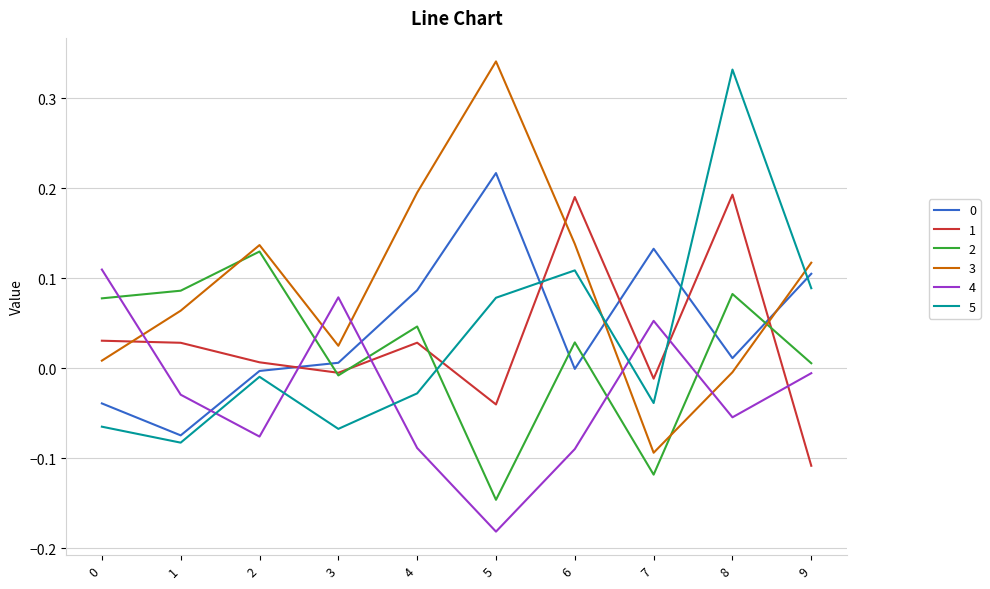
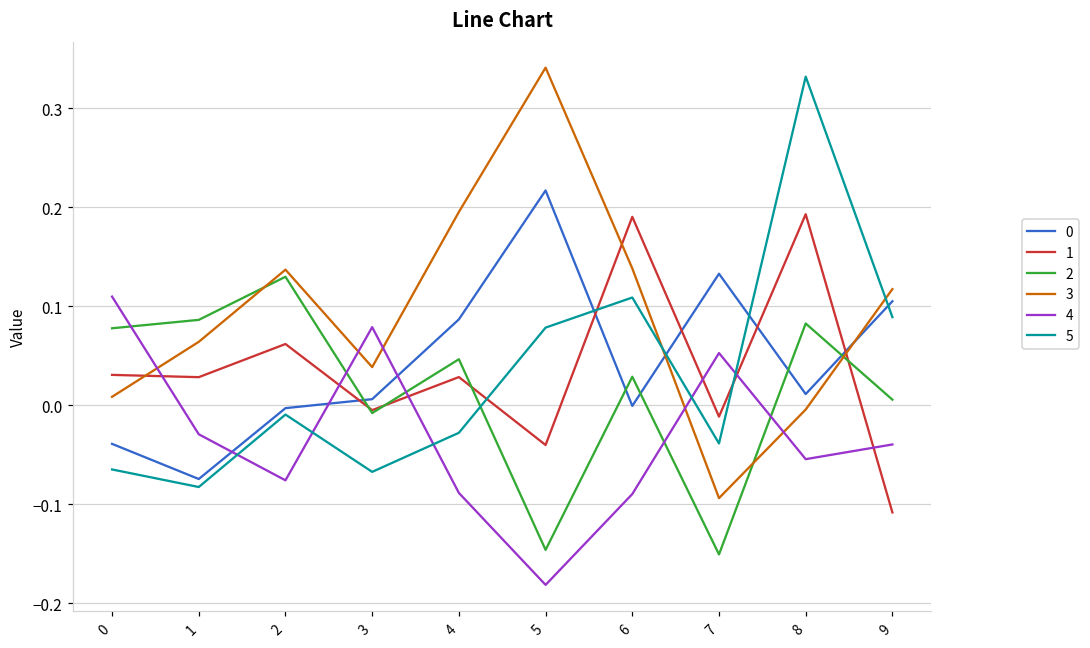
1, 2: 0.01 -> 0.06
3, 3: 0.03 -> 0.04
2, 7: -0.12 -> -0.15
4, 9: -0.01 -> -0.04
